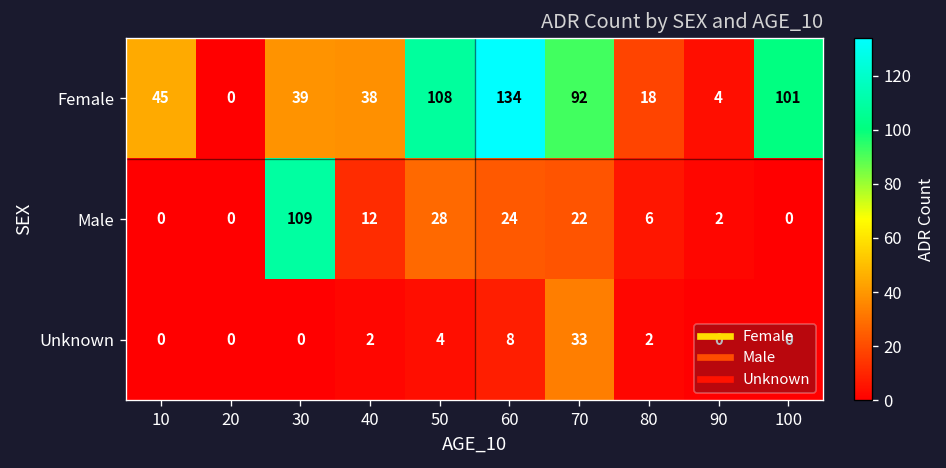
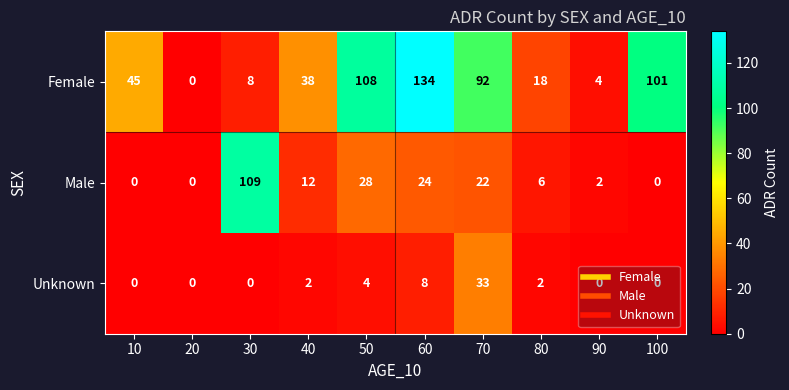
Female, 30: 39 -> 8
